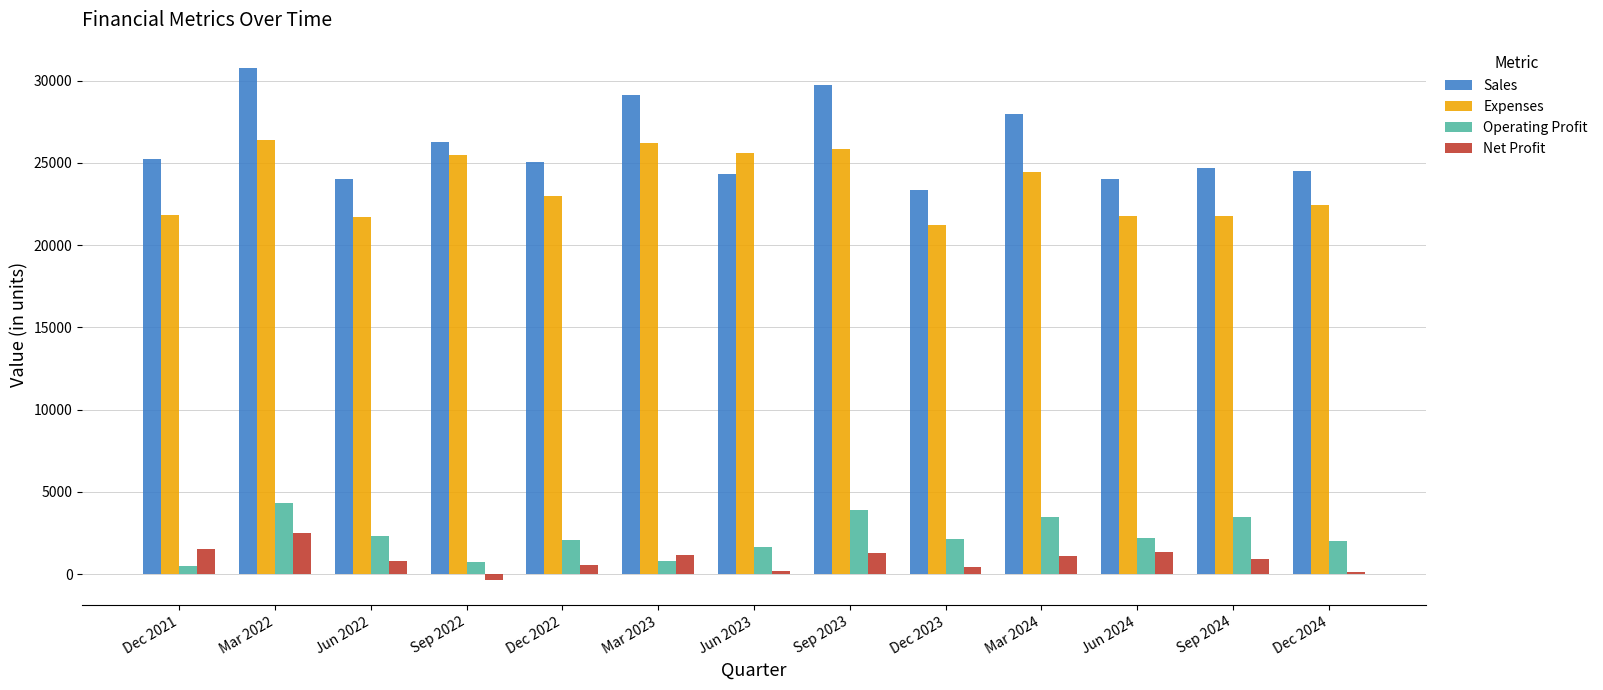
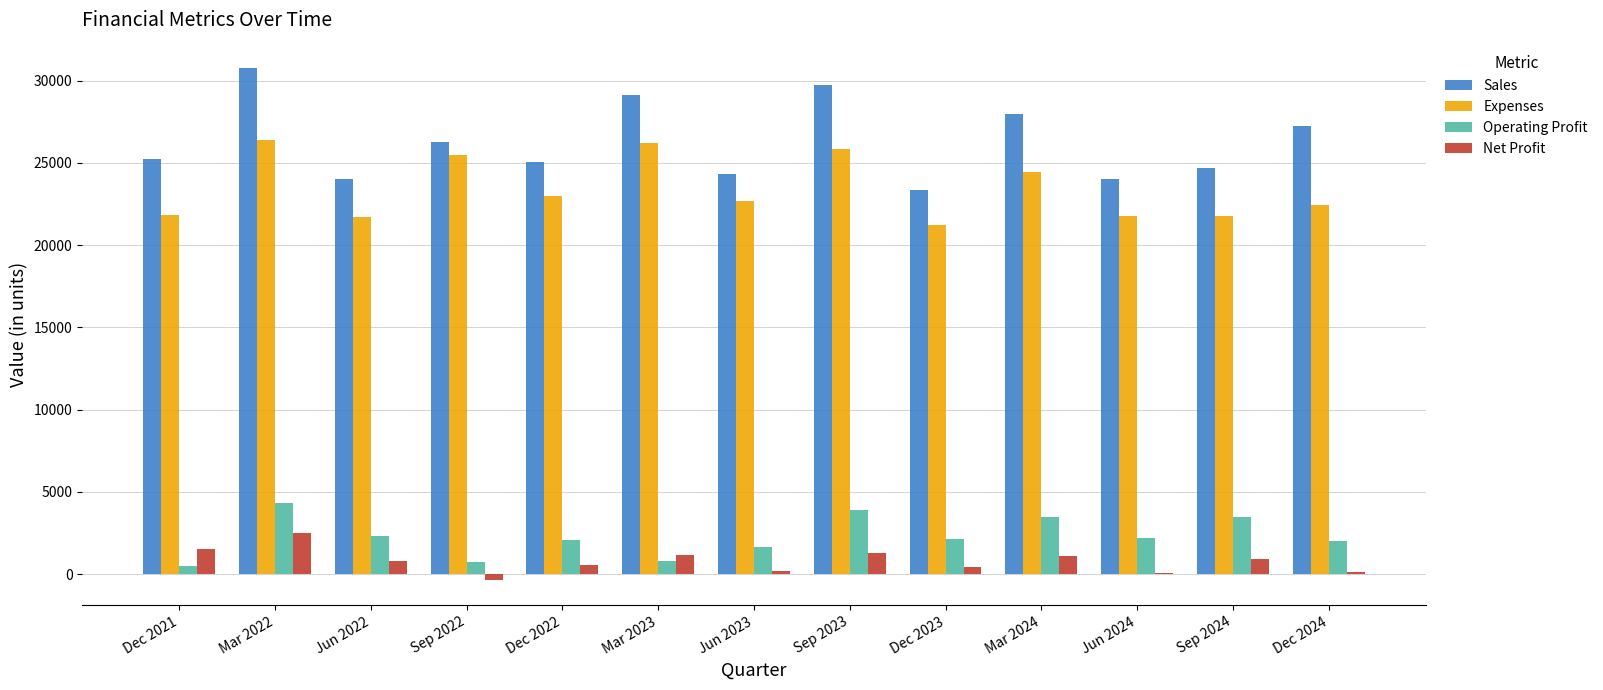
Expenses, Jun 2023: 25600 -> 22700
Net Profit, Jun 2024: 1300 -> 100
Sales, Dec 2024: 24500 -> 27300
